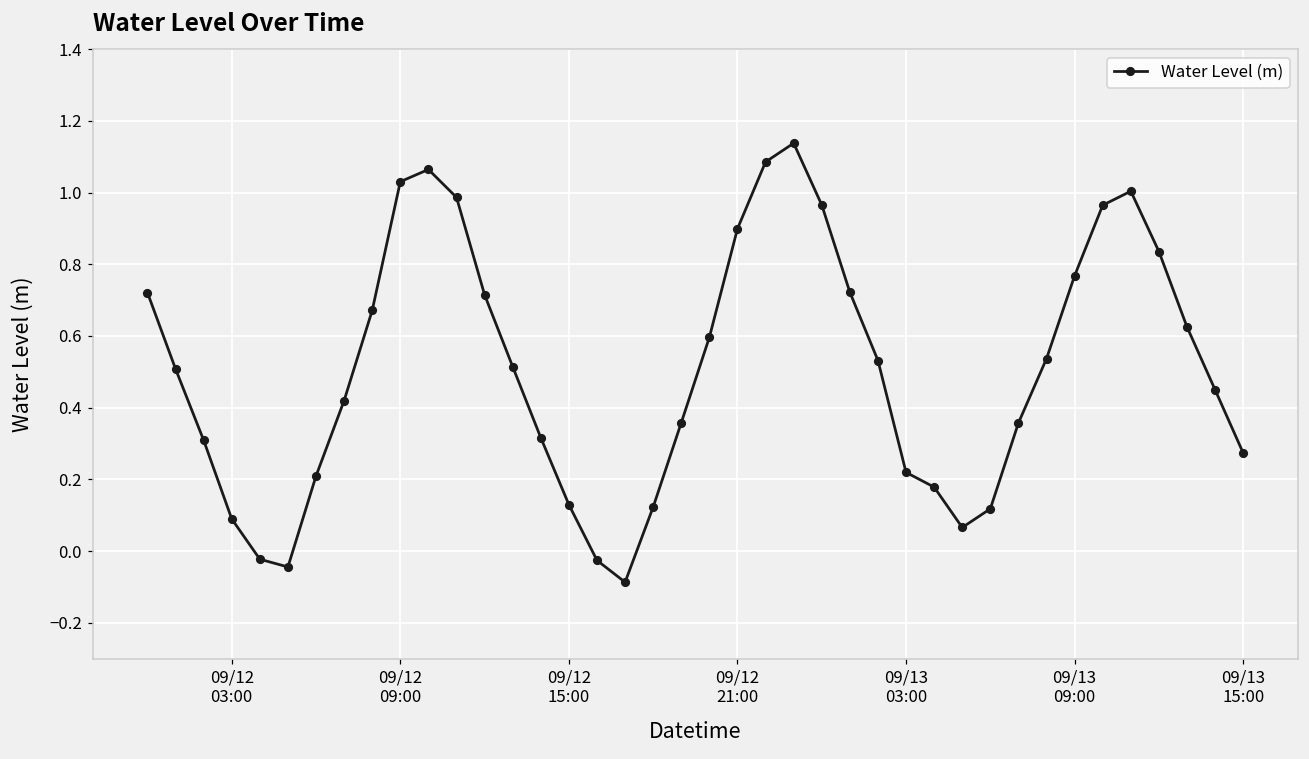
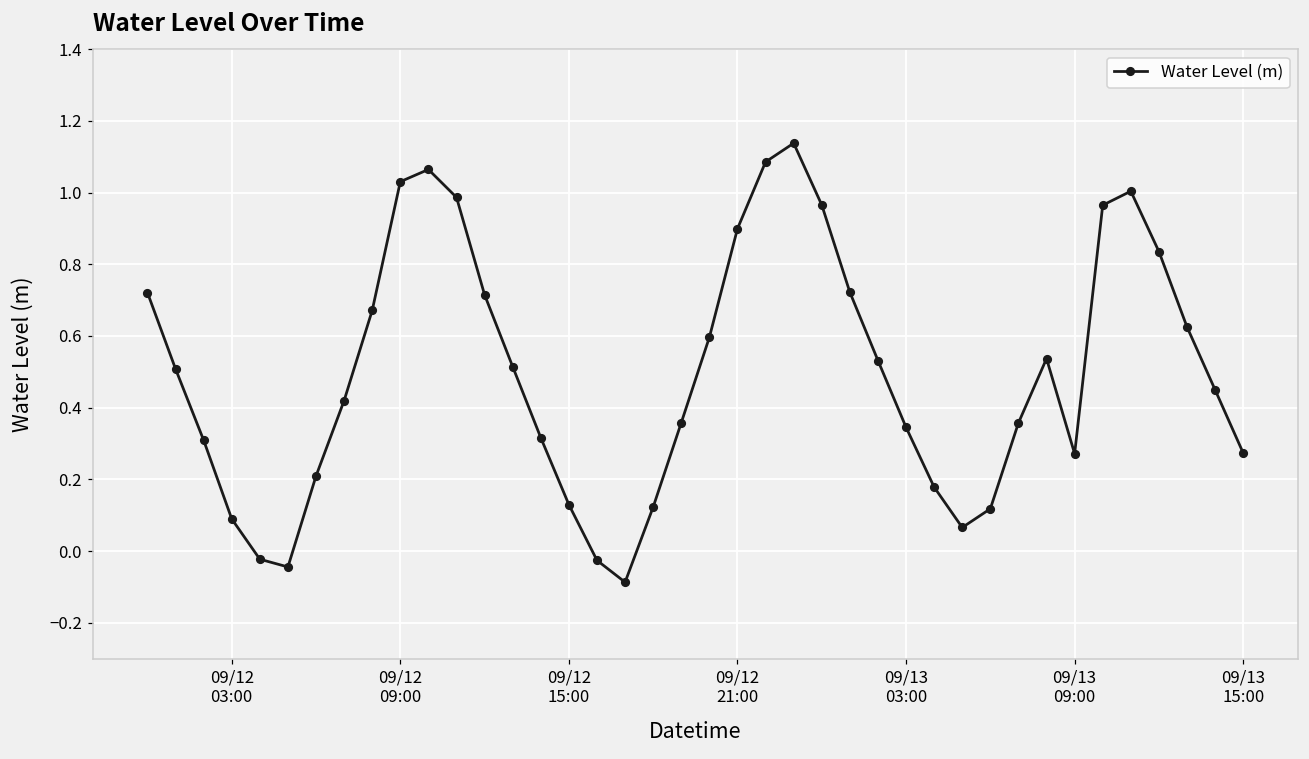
09/13 03:00: 0.22 -> 0.35
09/13 09:00: 0.77 -> 0.27
